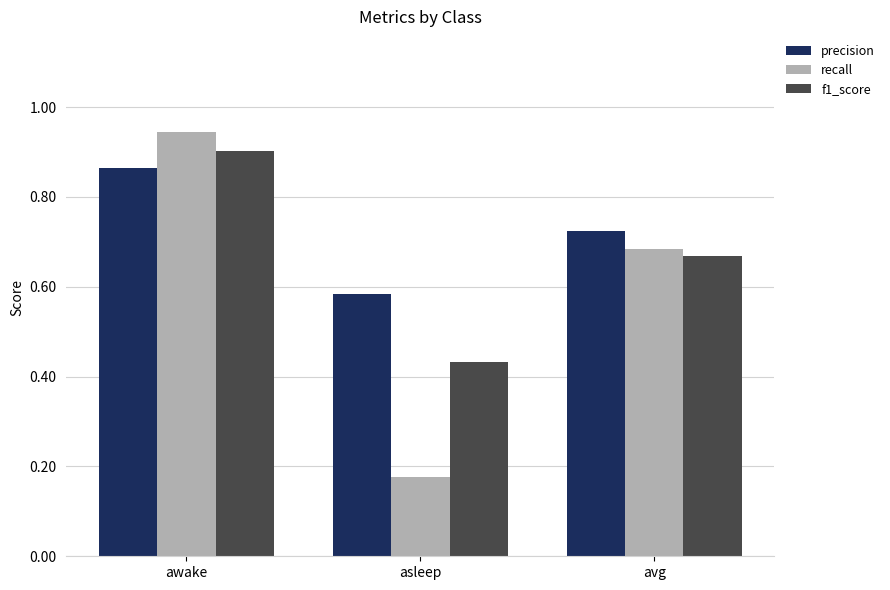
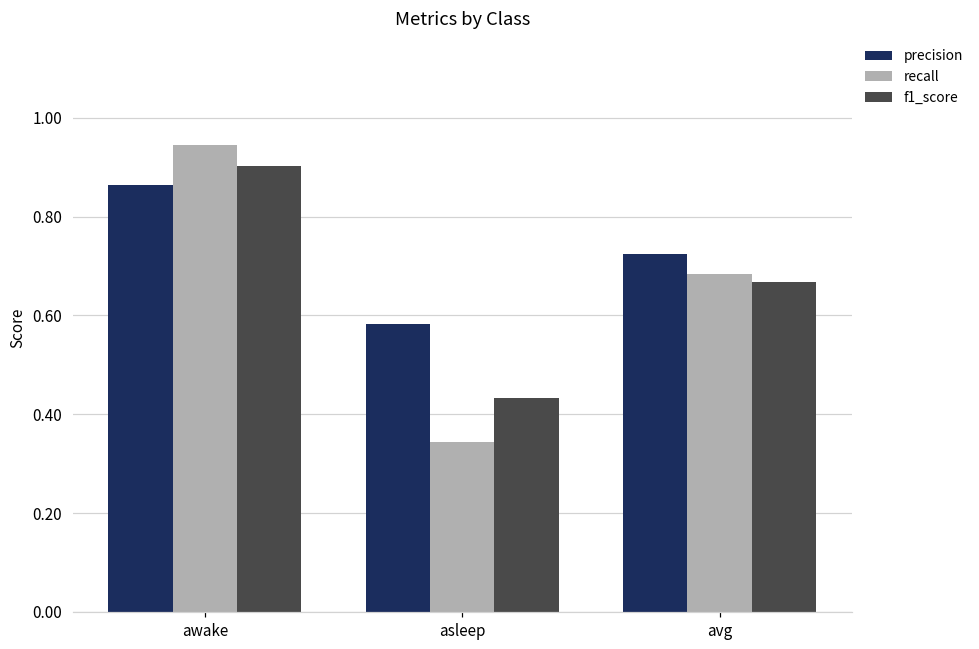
recall, asleep: 0.18 -> 0.34
